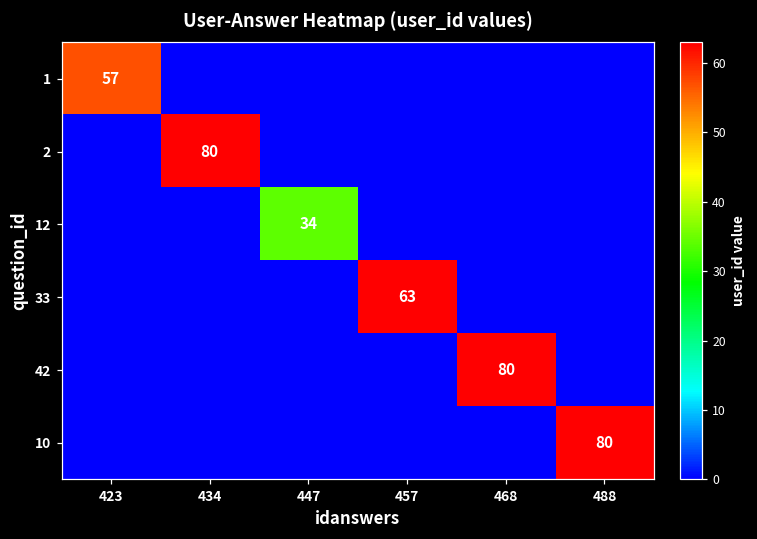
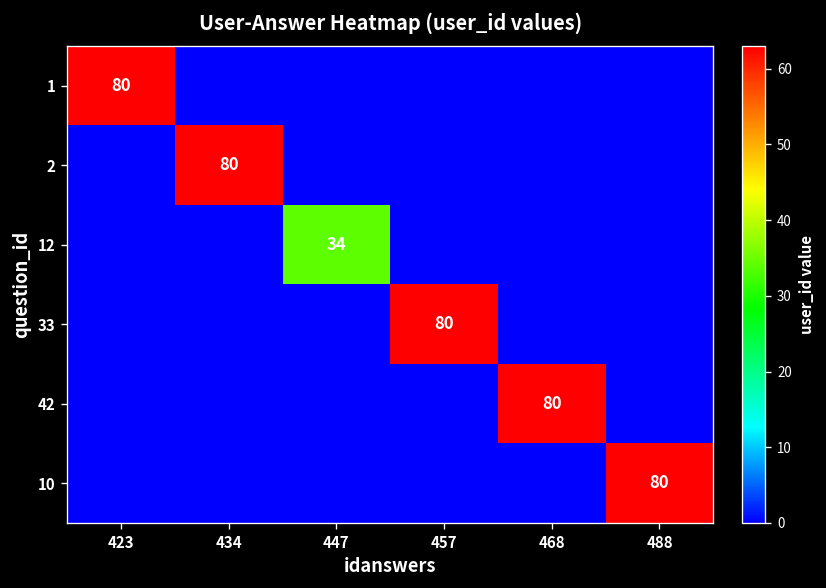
1, 423: 57 -> 80
33, 457: 63 -> 80
